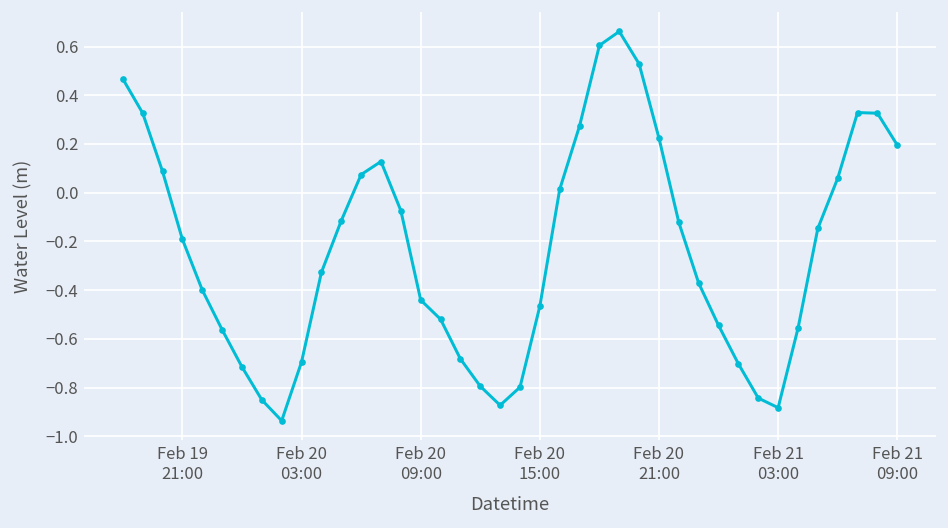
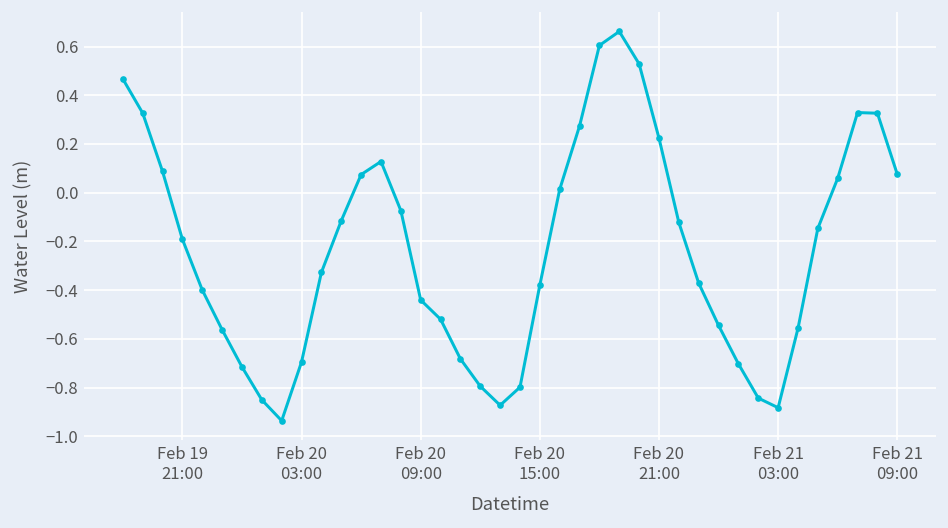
Feb 20 15:00: -0.47 -> -0.38
Feb 21 09:00: 0.20 -> 0.08
